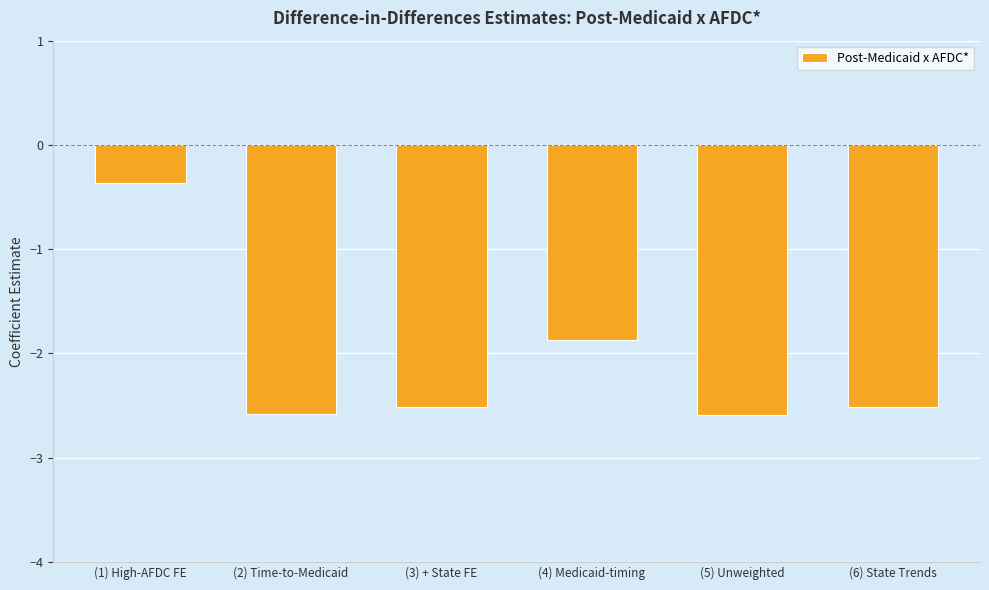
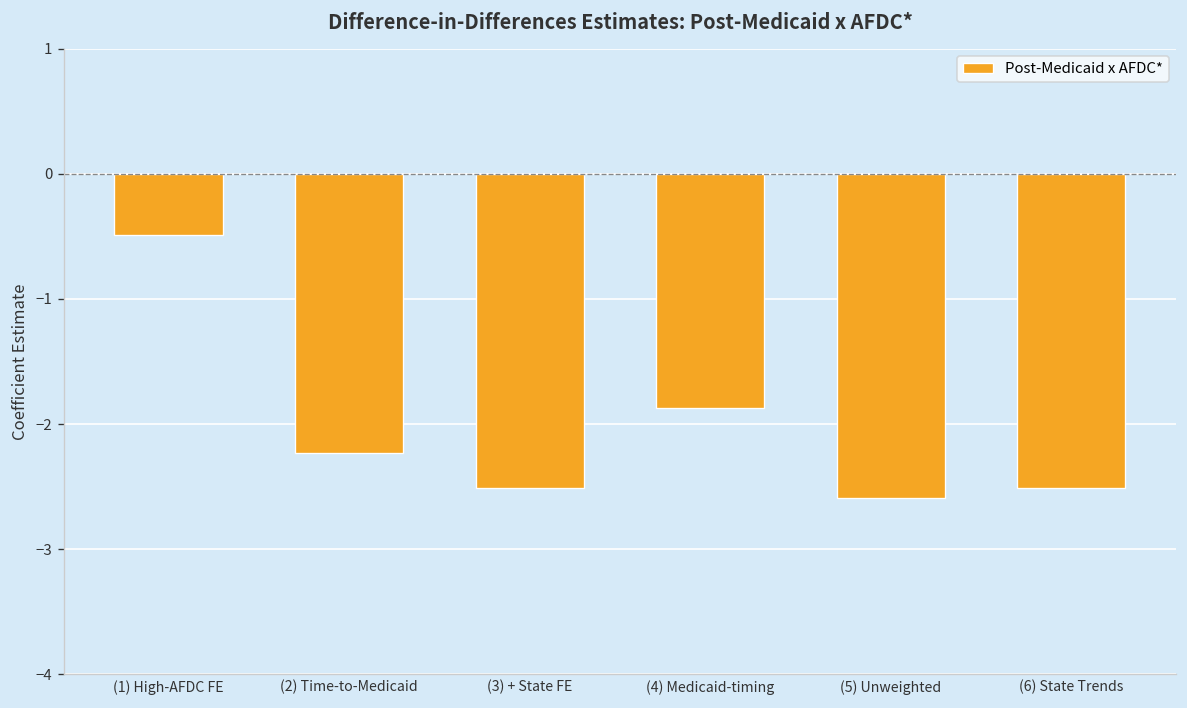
(1) High-AFDC FE: -0.36 -> -0.49
(2) Time-to-Medicaid: -2.58 -> -2.23
